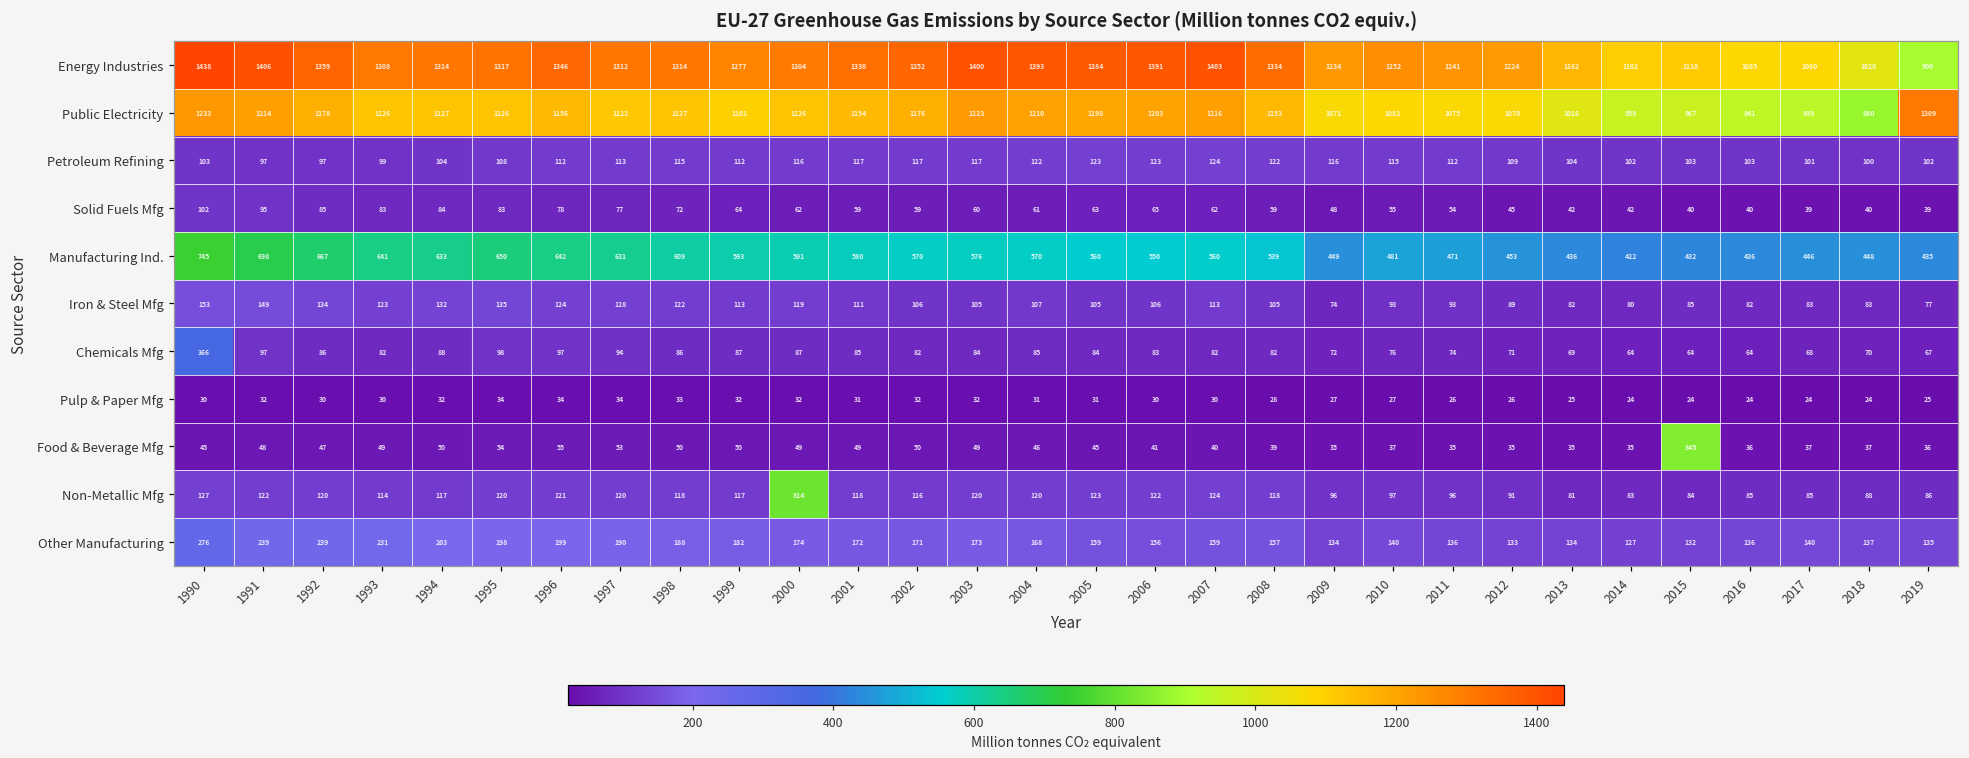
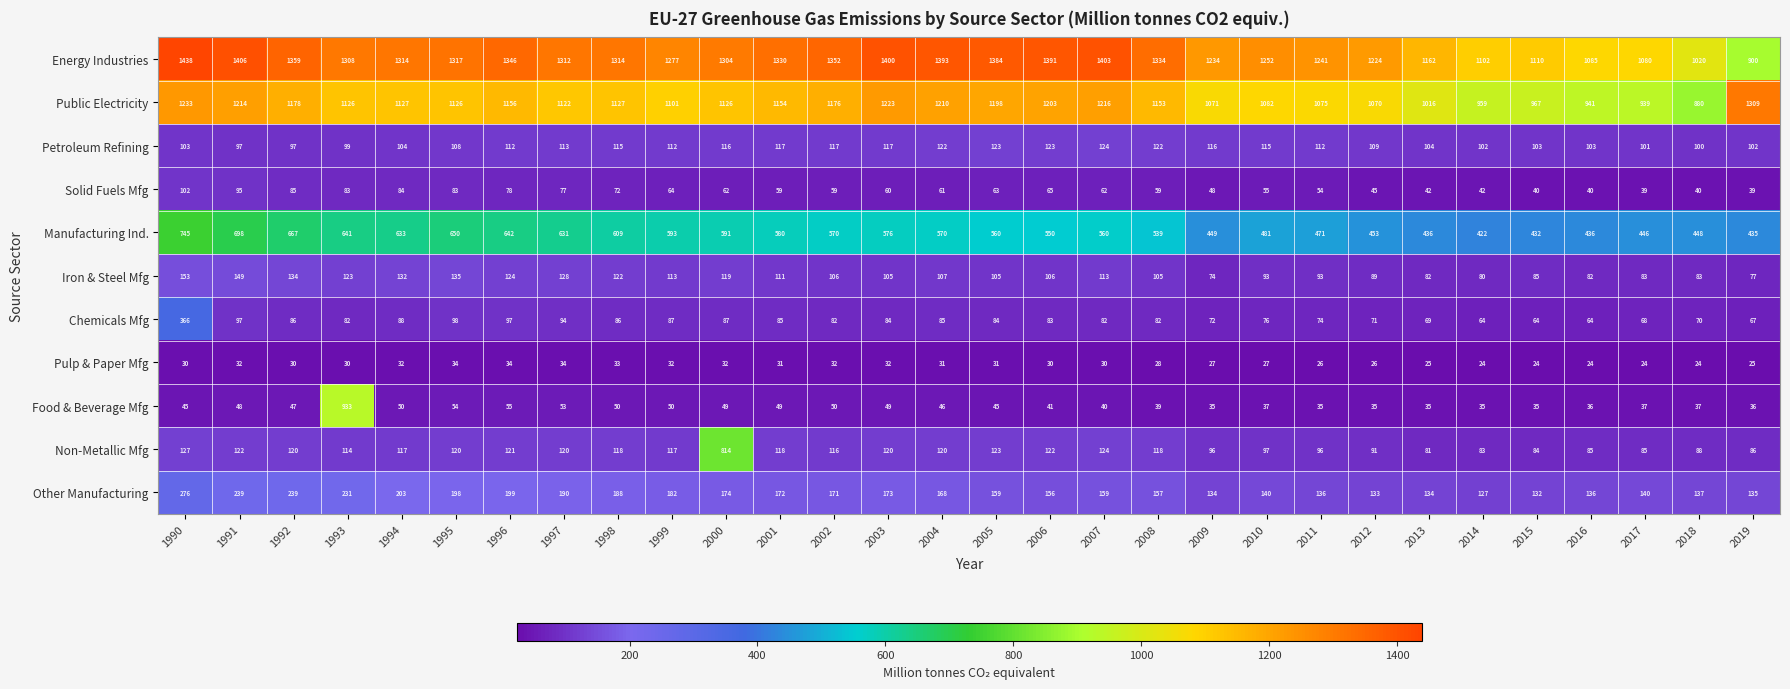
Food & Beverage Mfg, 1993: 49 -> 933
Food & Beverage Mfg, 2015: 845 -> 35
